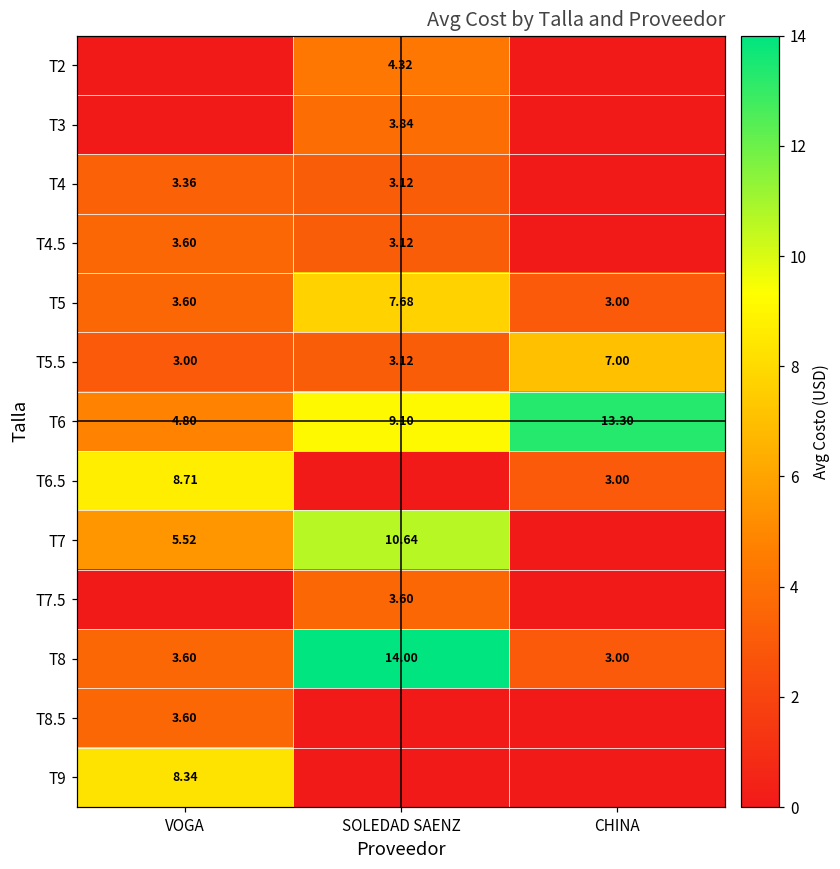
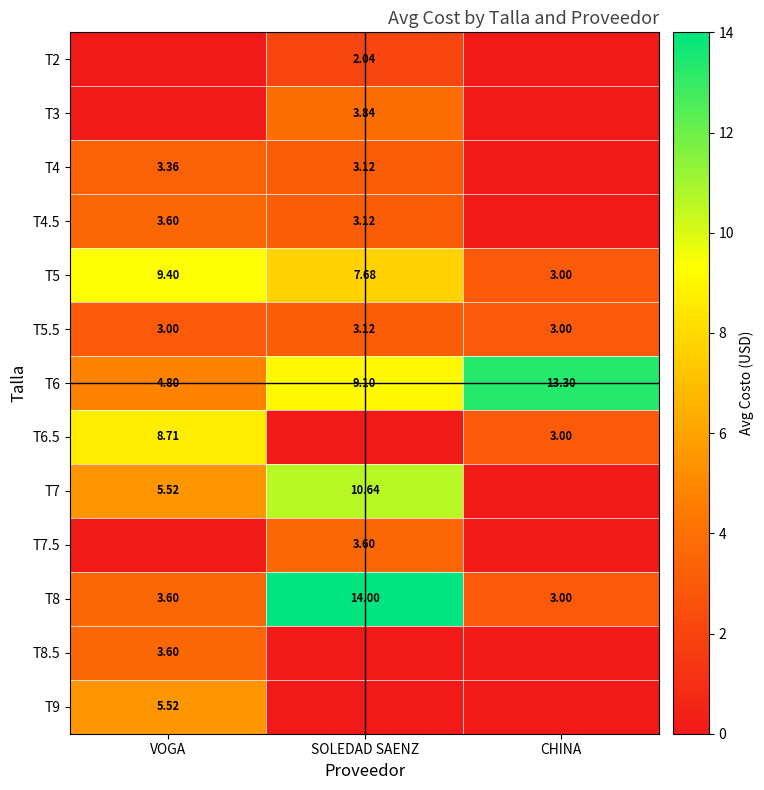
T2, SOLEDAD SAENZ: 4.32 -> 2.04
T5, VOGA: 3.60 -> 9.40
T5.5, CHINA: 7.00 -> 3.00
T9, VOGA: 8.34 -> 5.52
